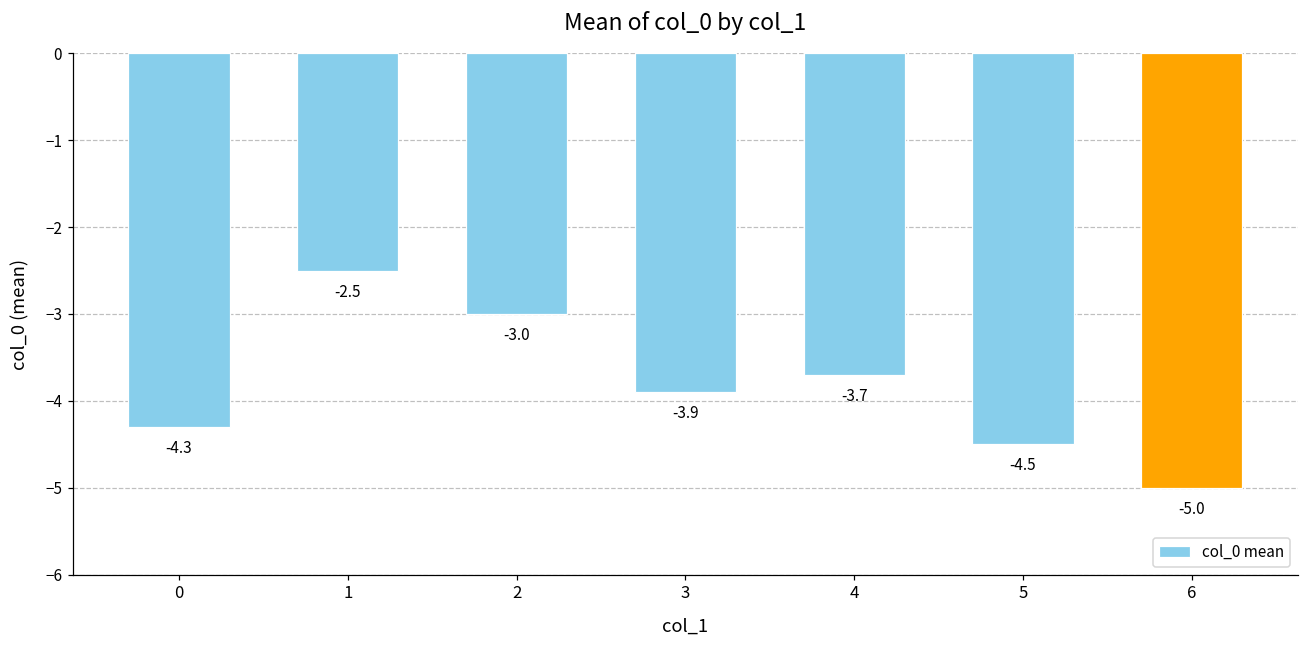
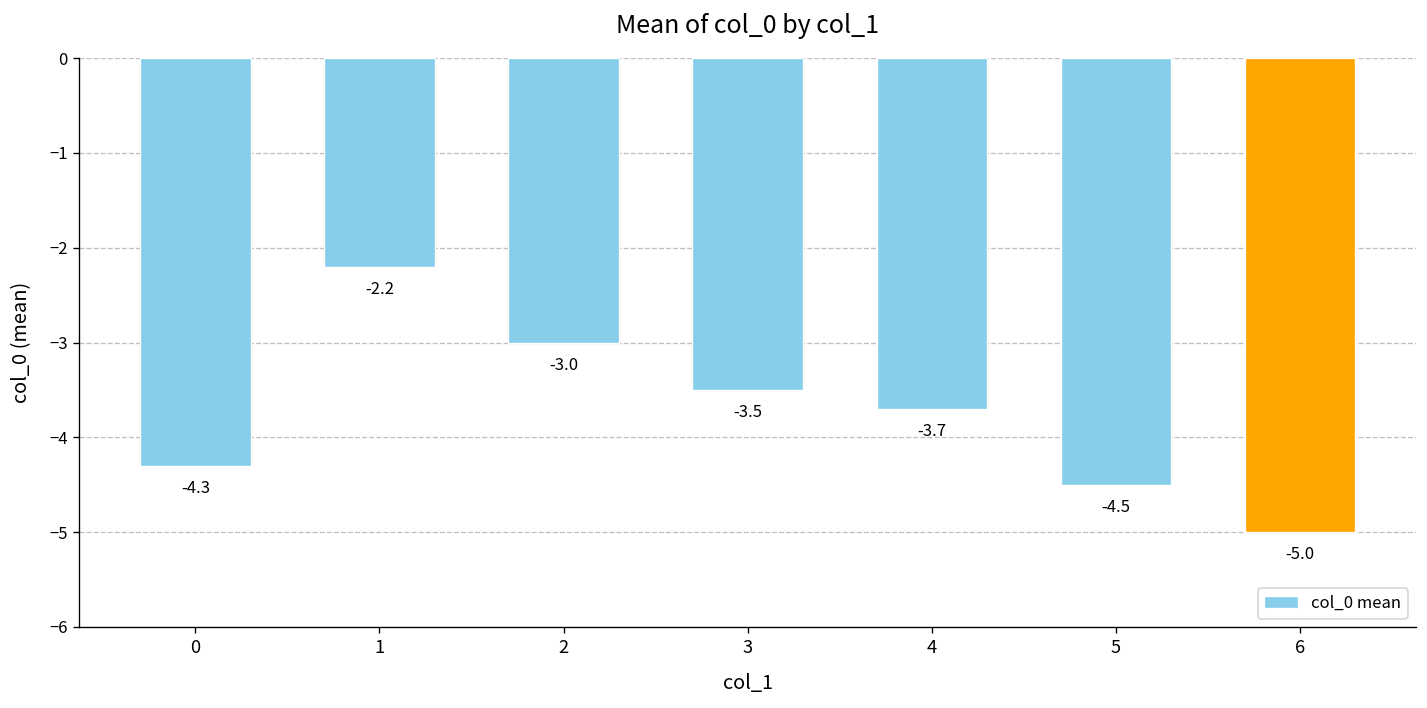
1: -2.5 -> -2.2
3: -3.9 -> -3.5
